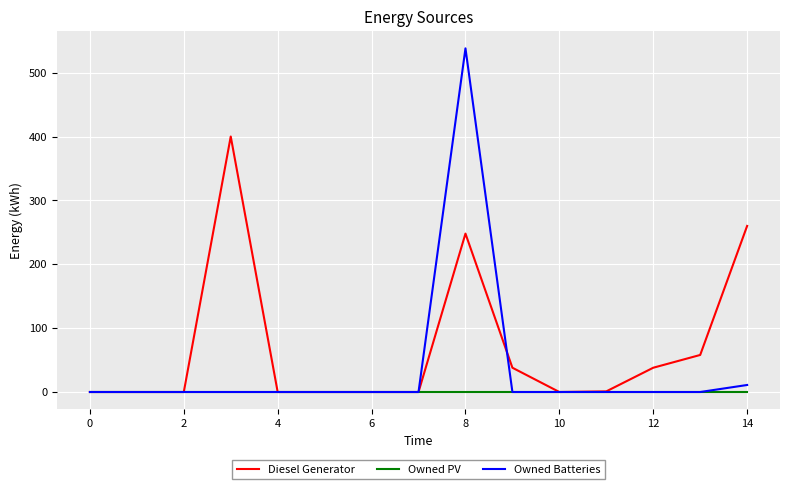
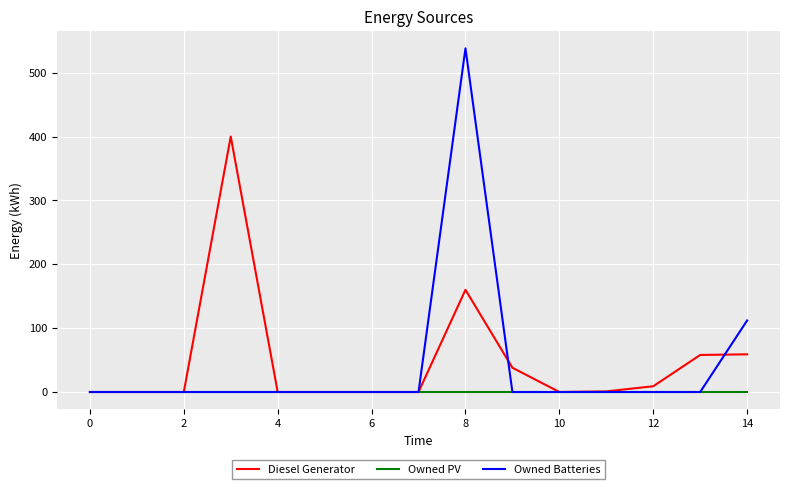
Diesel Generator, 8: 250 -> 160
Diesel Generator, 12: 40 -> 10
Diesel Generator, 14: 260 -> 60
Owned Batteries, 14: 10 -> 110
